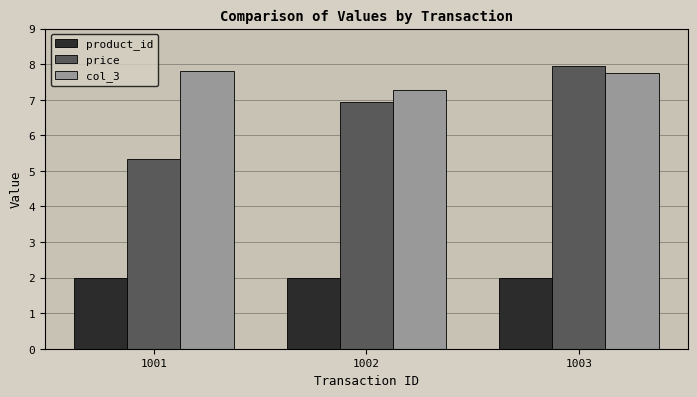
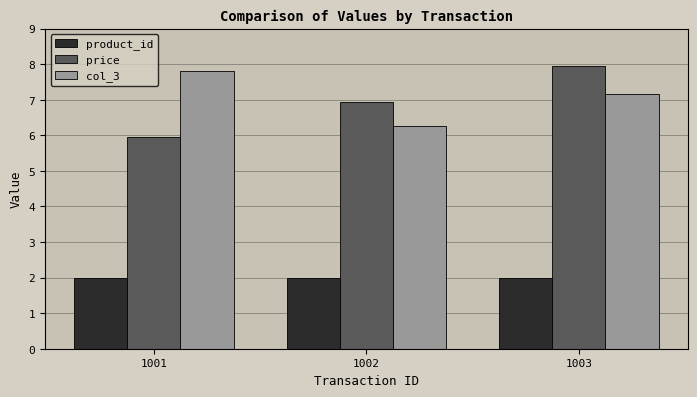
price, 1001: 5.3 -> 6.0
col_3, 1002: 7.3 -> 6.3
col_3, 1003: 7.7 -> 7.2
